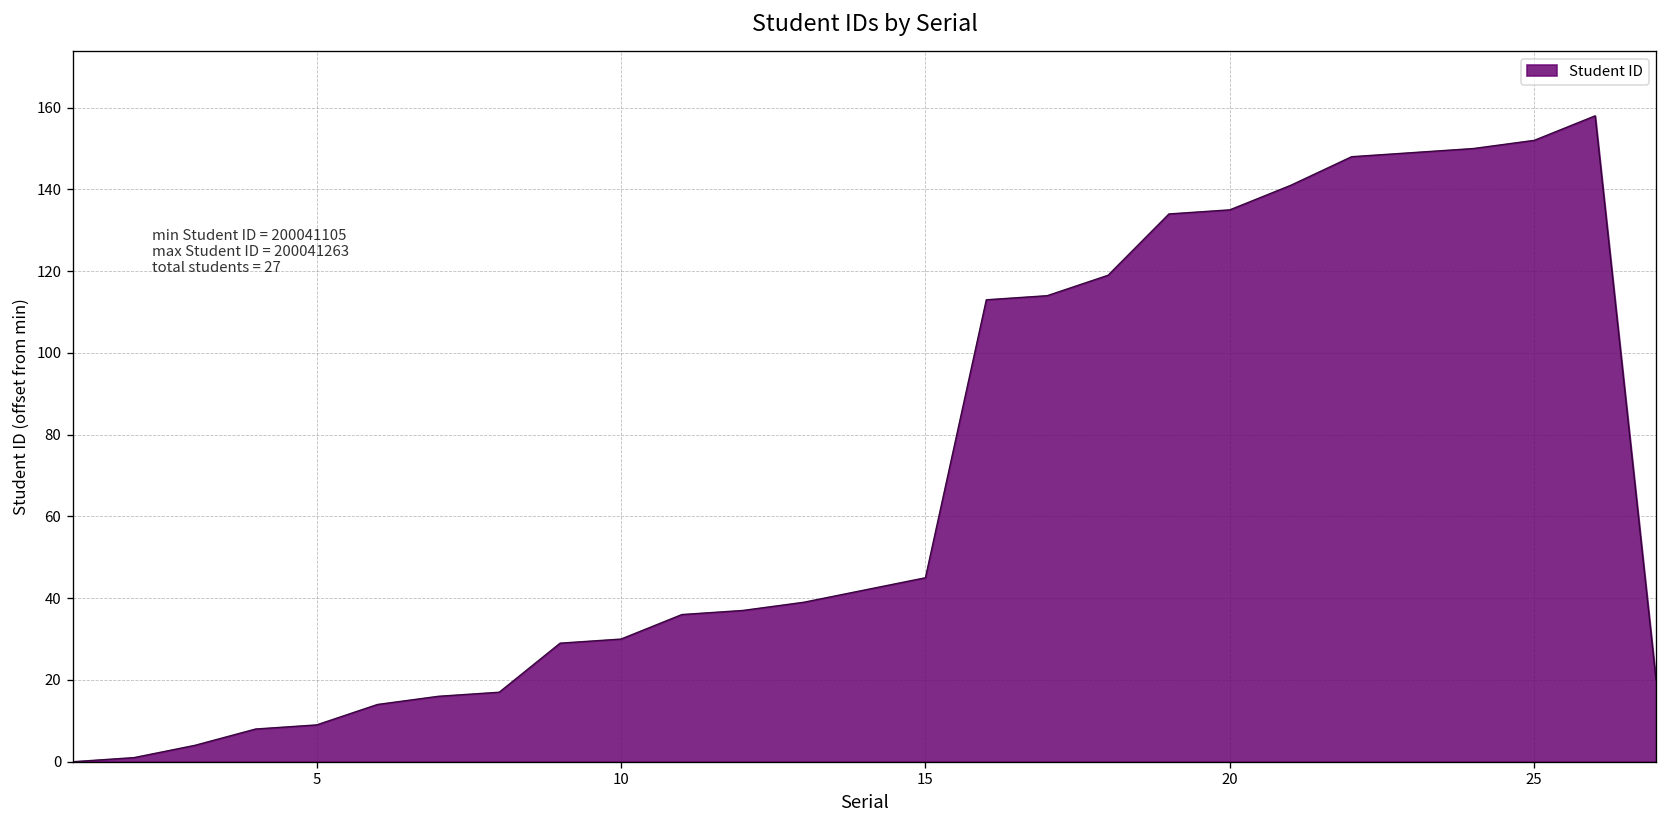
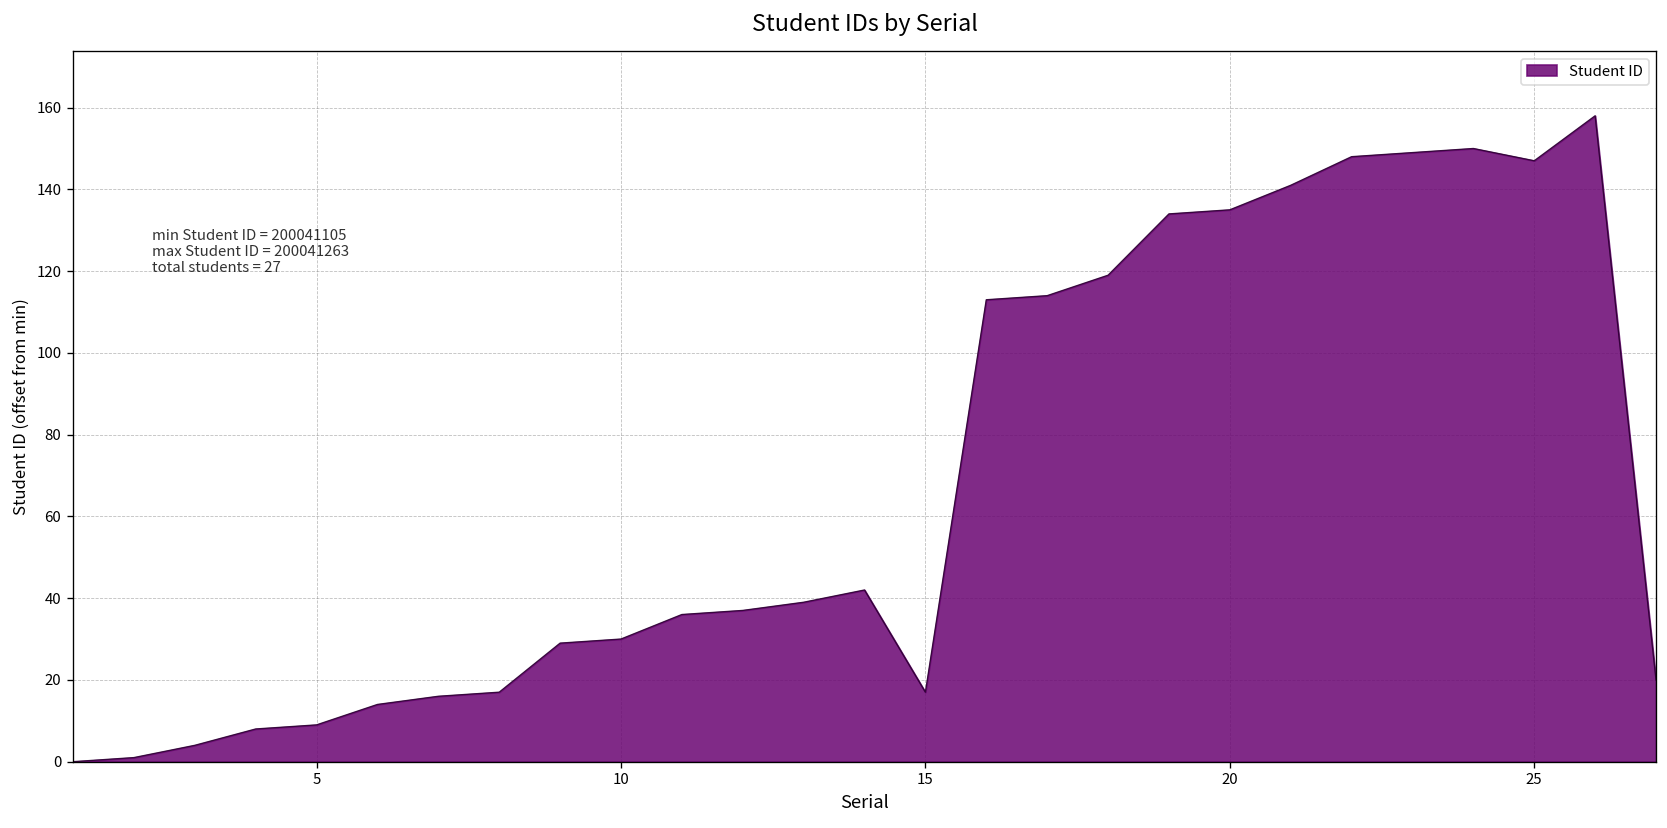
15: 45 -> 17
25: 152 -> 147
